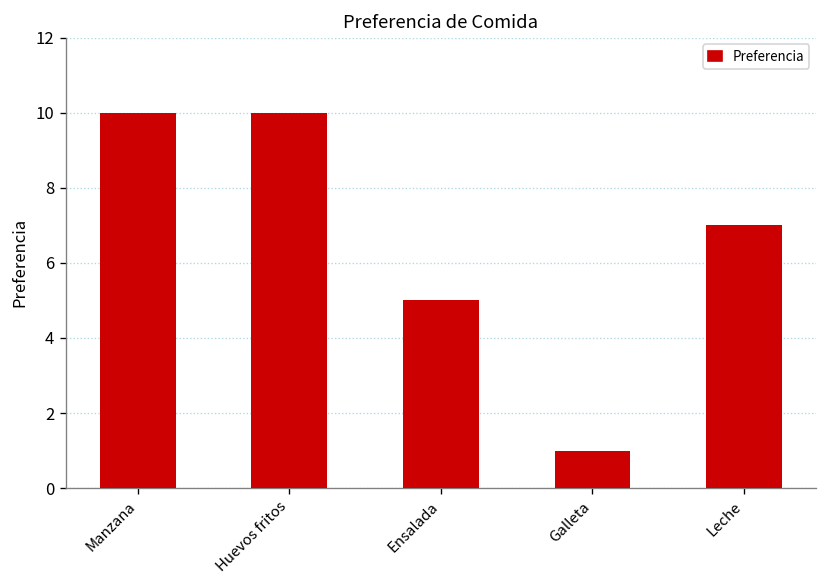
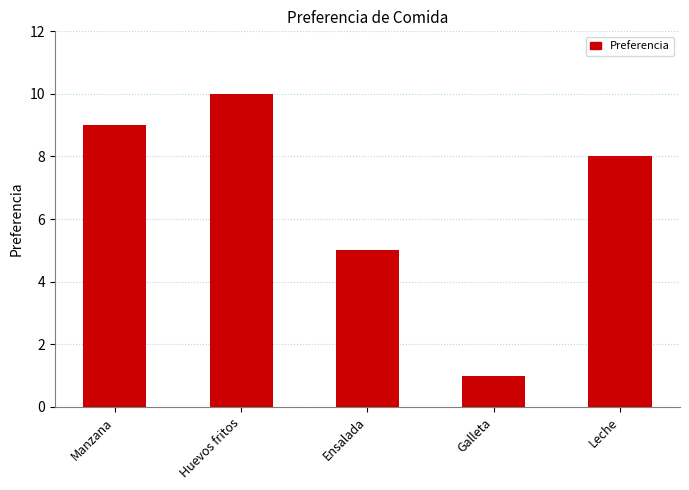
Manzana: 10 -> 9
Leche: 7 -> 8
